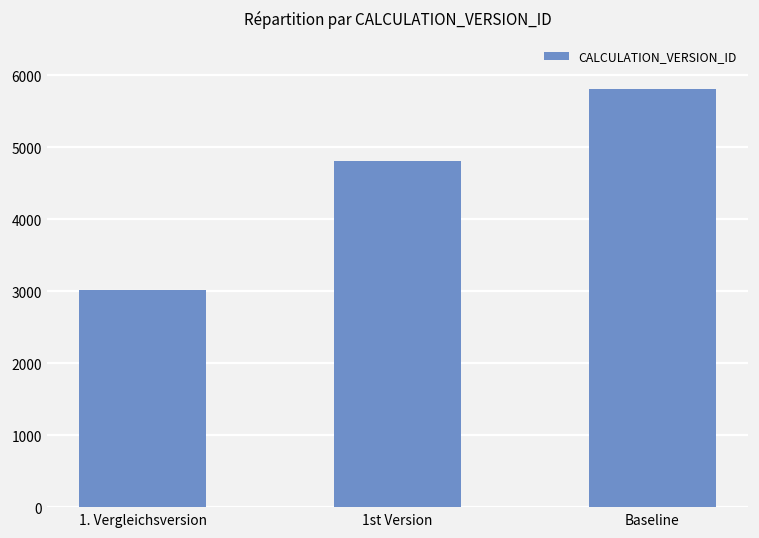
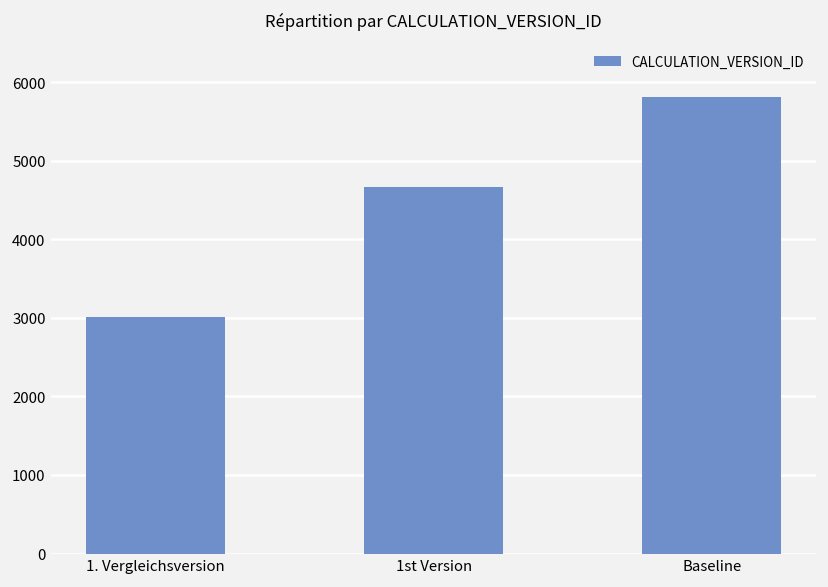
1st Version: 4800 -> 4700
